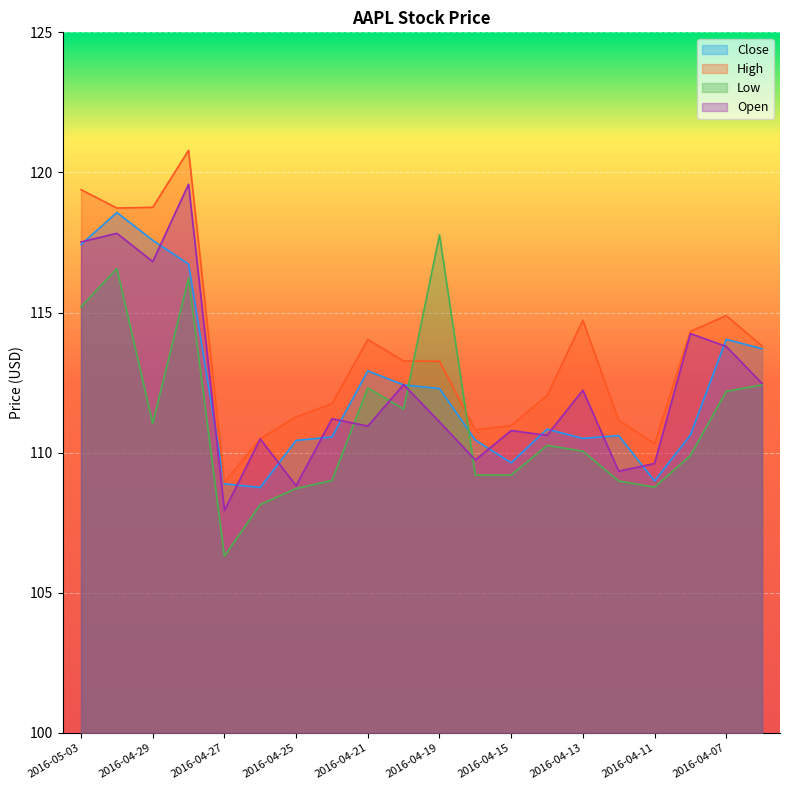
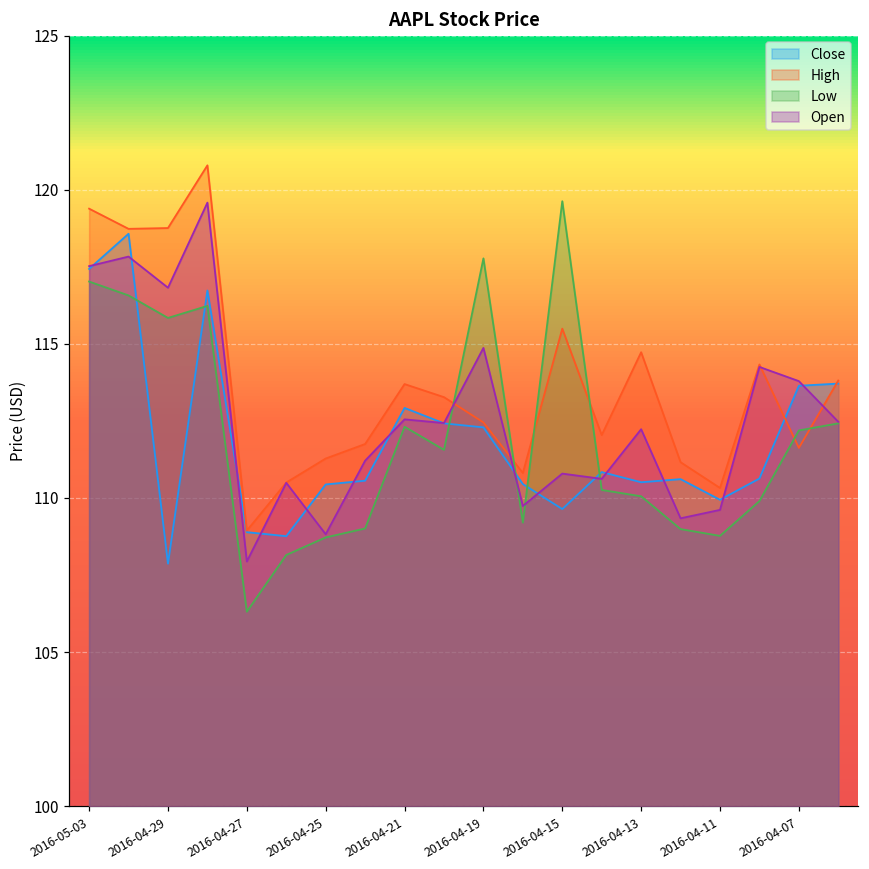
Low, 2016-05-03: 115.2 -> 117.0
Close, 2016-04-29: 117.6 -> 107.9
Low, 2016-04-29: 111.0 -> 115.8
High, 2016-04-21: 114.0 -> 113.7
Open, 2016-04-21: 111.0 -> 112.6
High, 2016-04-19: 113.3 -> 112.4
Open, 2016-04-19: 111.1 -> 114.9
High, 2016-04-15: 111.0 -> 115.5
Low, 2016-04-15: 109.2 -> 119.6
Close, 2016-04-11: 109.0 -> 109.9
Close, 2016-04-07: 114.0 -> 113.6
High, 2016-04-07: 114.9 -> 111.6
